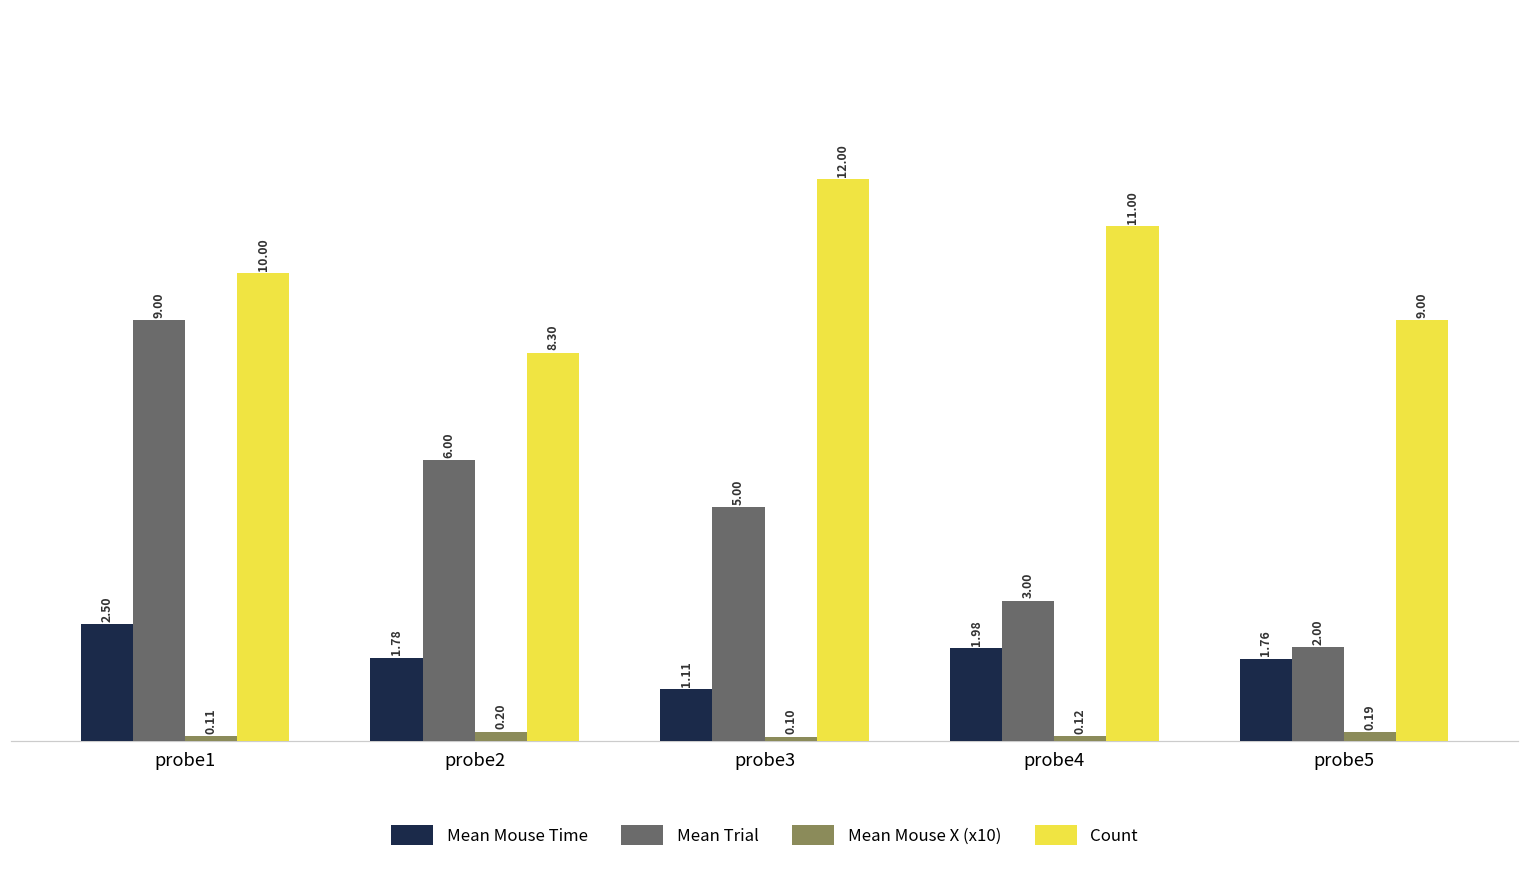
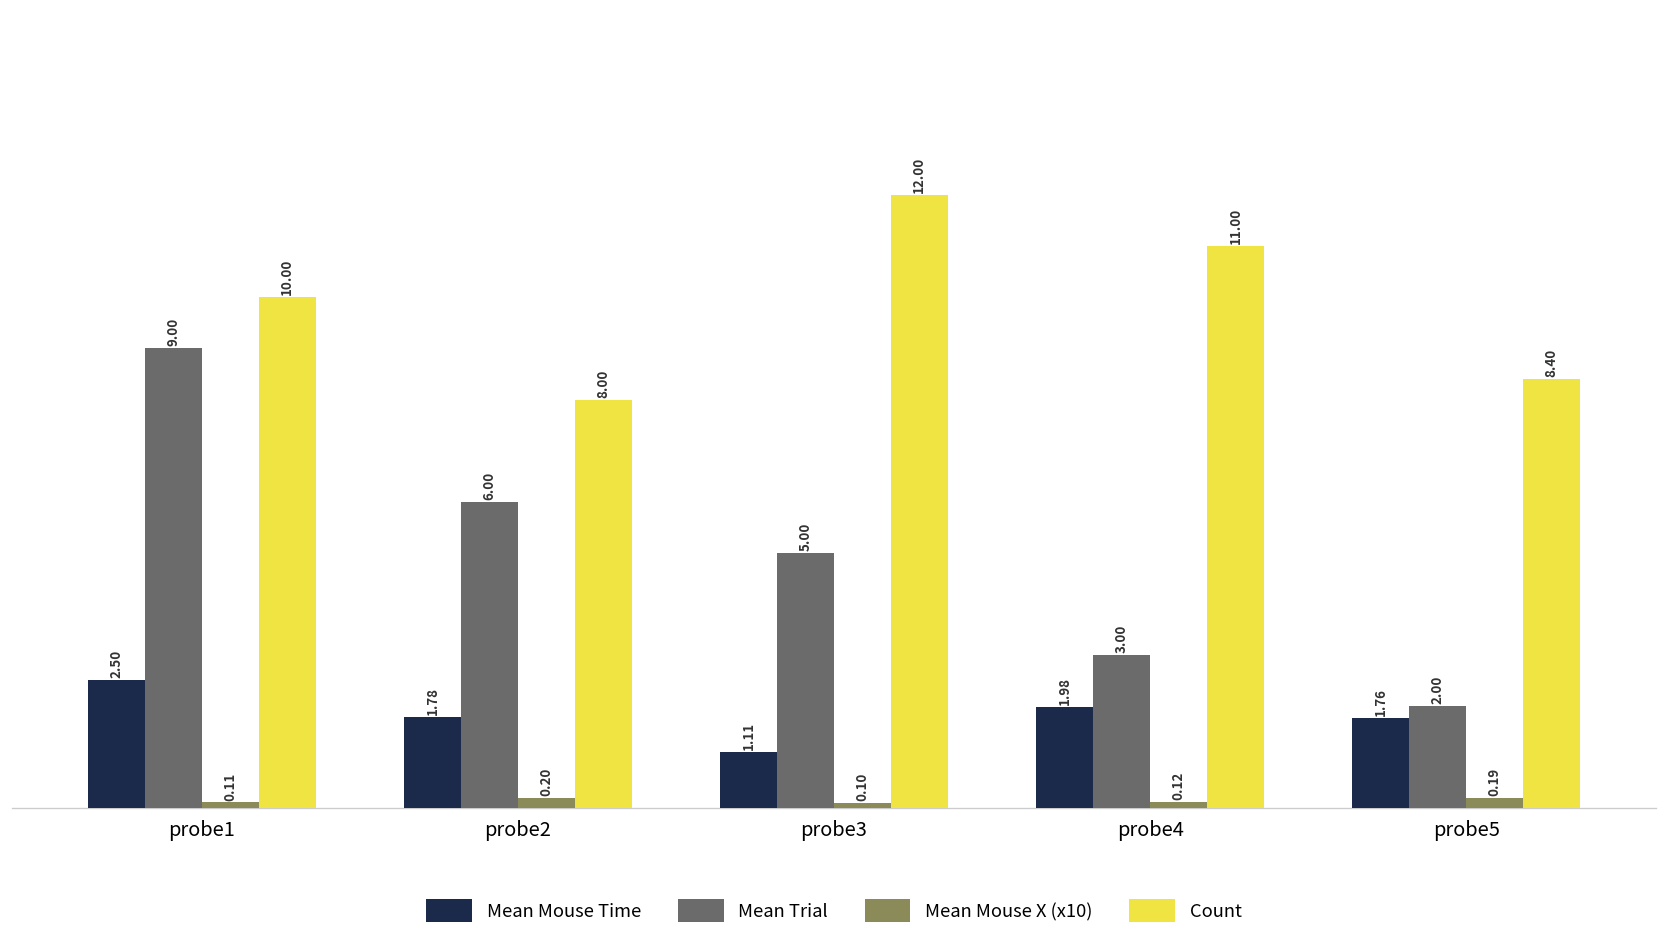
Count, probe2: 8.30 -> 8.00
Count, probe5: 9.00 -> 8.40
